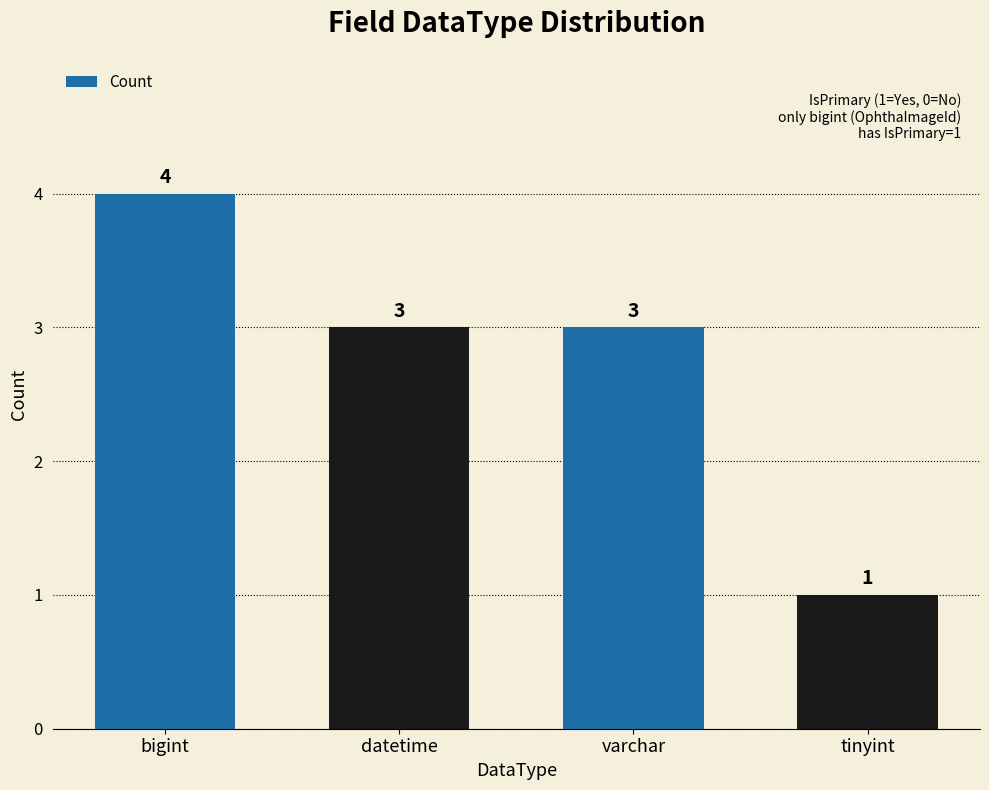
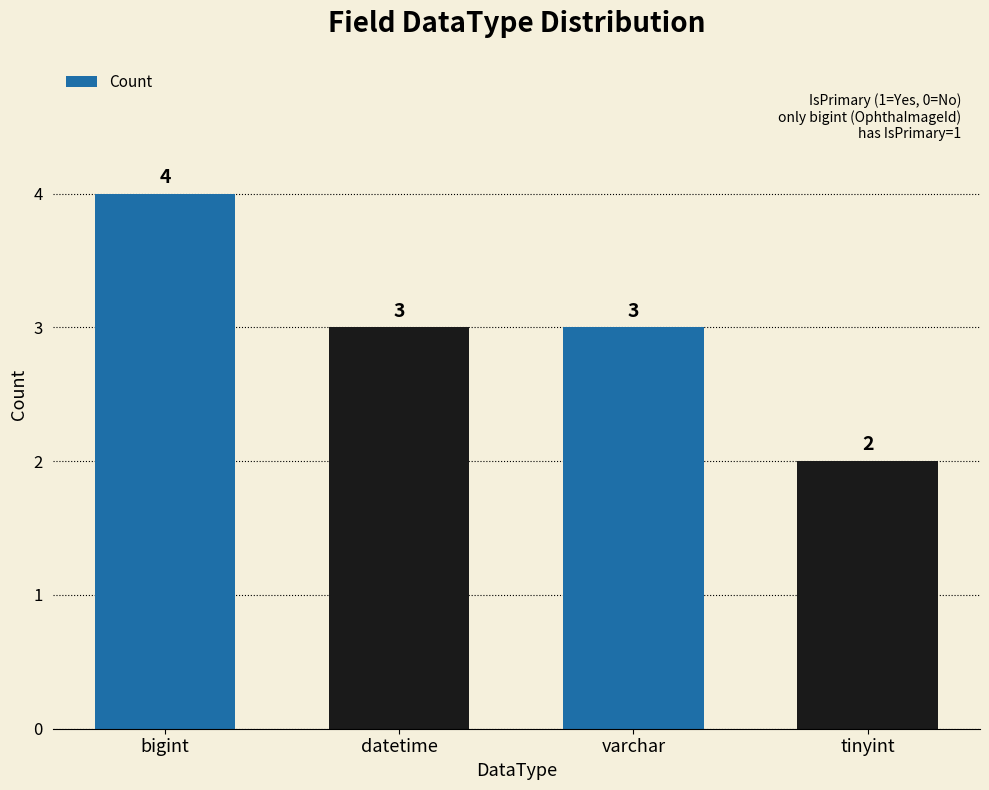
tinyint: 1 -> 2
